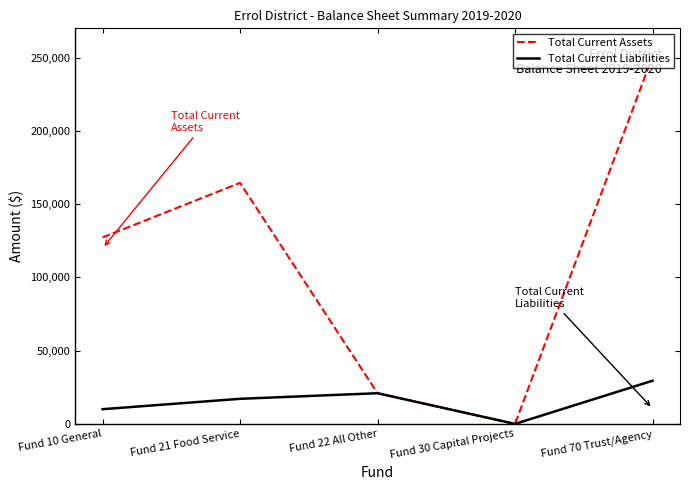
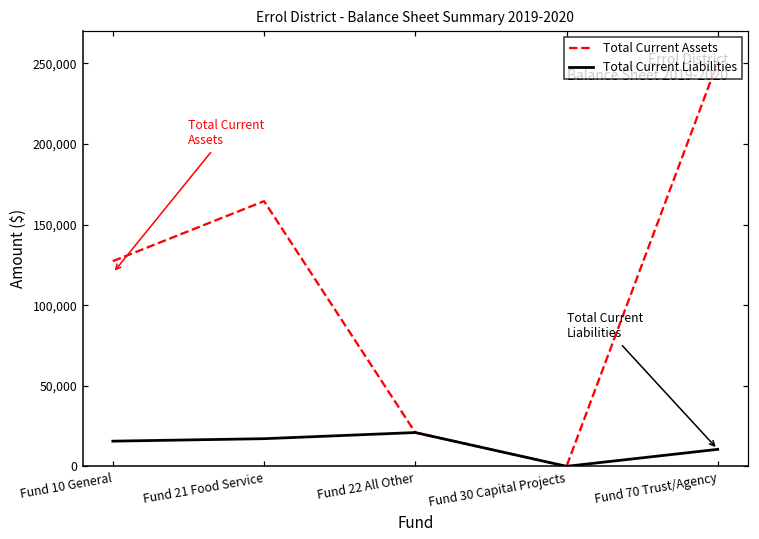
Total Current Liabilities, Fund 10 General: 10,000 -> 16,000
Total Current Liabilities, Fund 70 Trust/Agency: 29,000 -> 11,000
